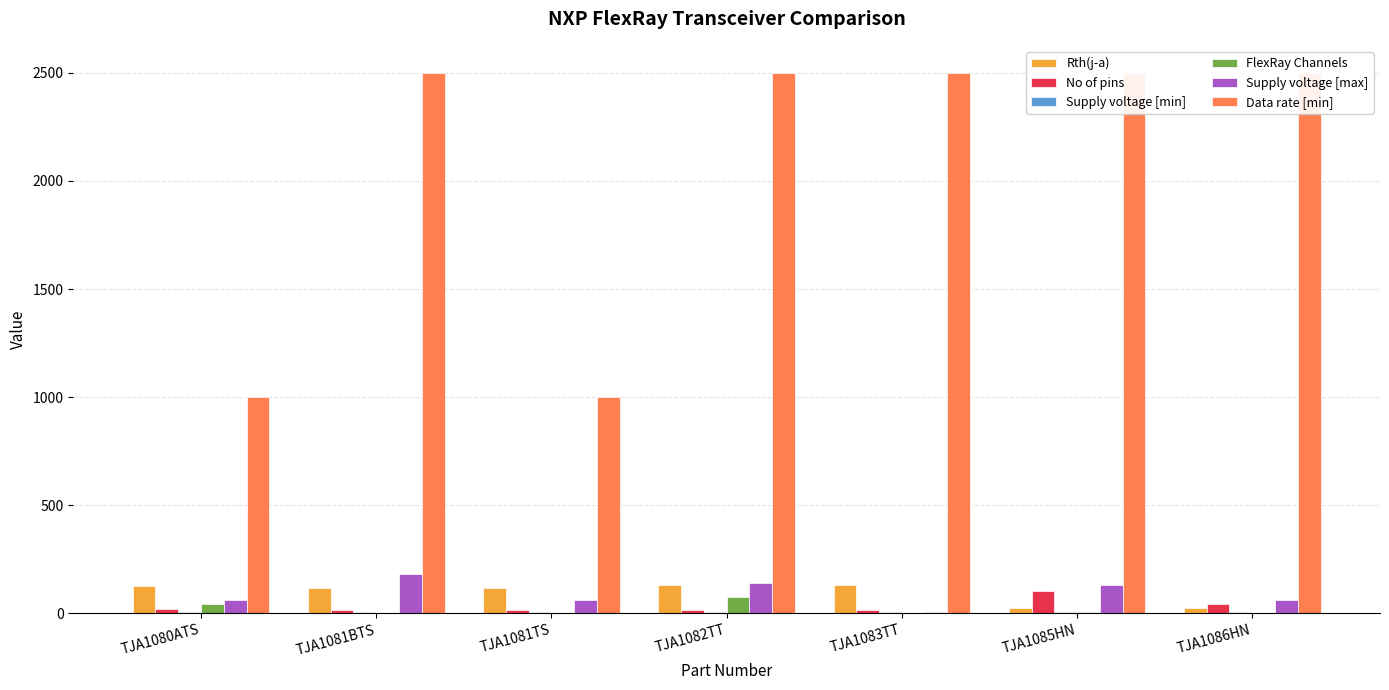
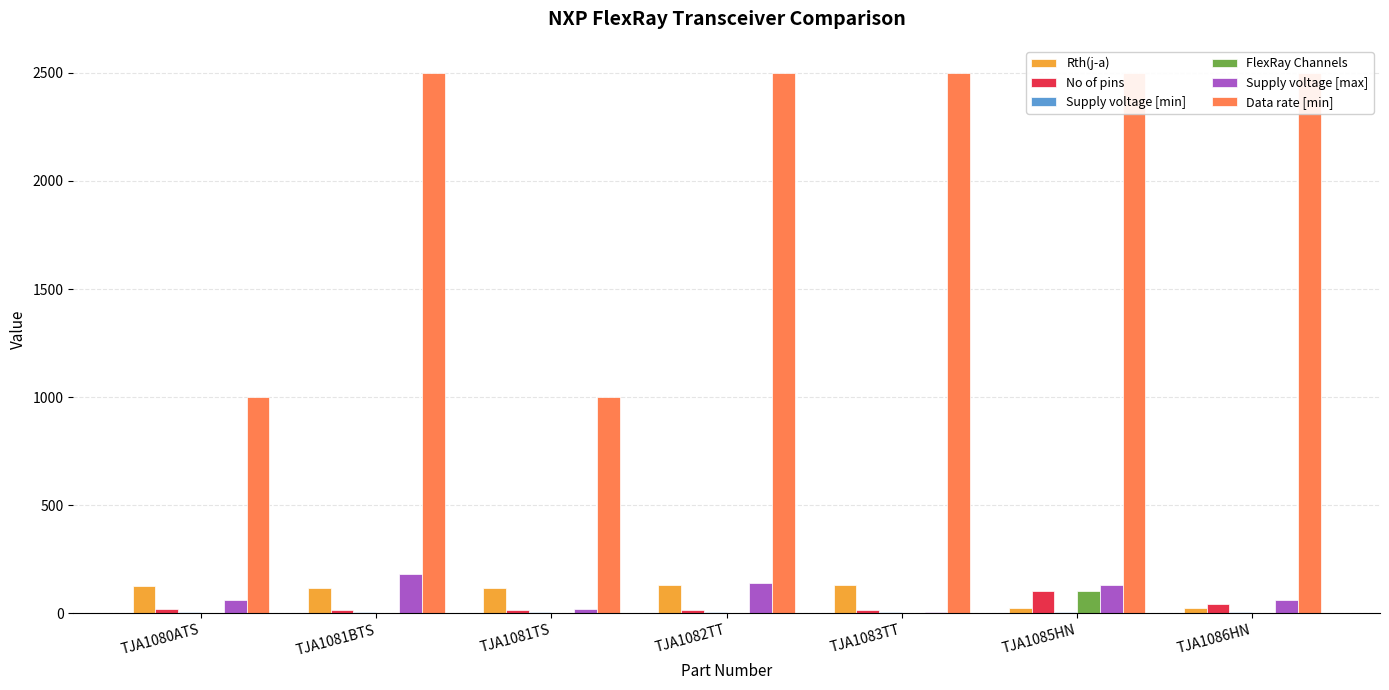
FlexRay Channels, TJA1080ATS: 40 -> 0
Supply voltage [max], TJA1081TS: 60 -> 20
FlexRay Channels, TJA1082TT: 80 -> 0
FlexRay Channels, TJA1085HN: 0 -> 100
